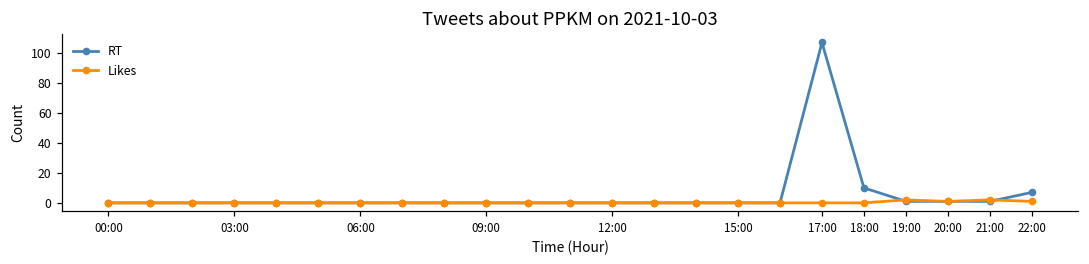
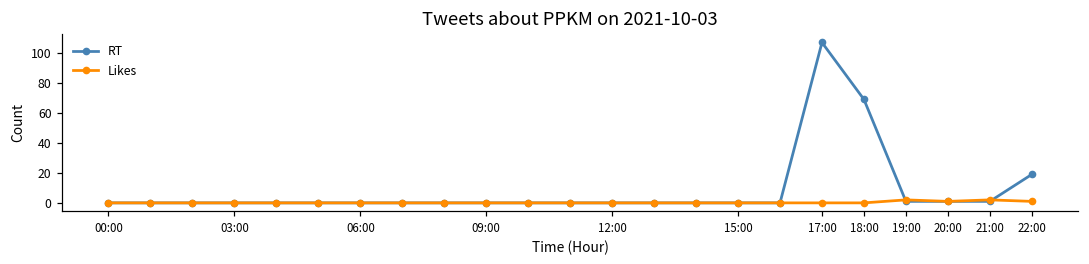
RT, 18:00: 10 -> 69
RT, 22:00: 7 -> 19
